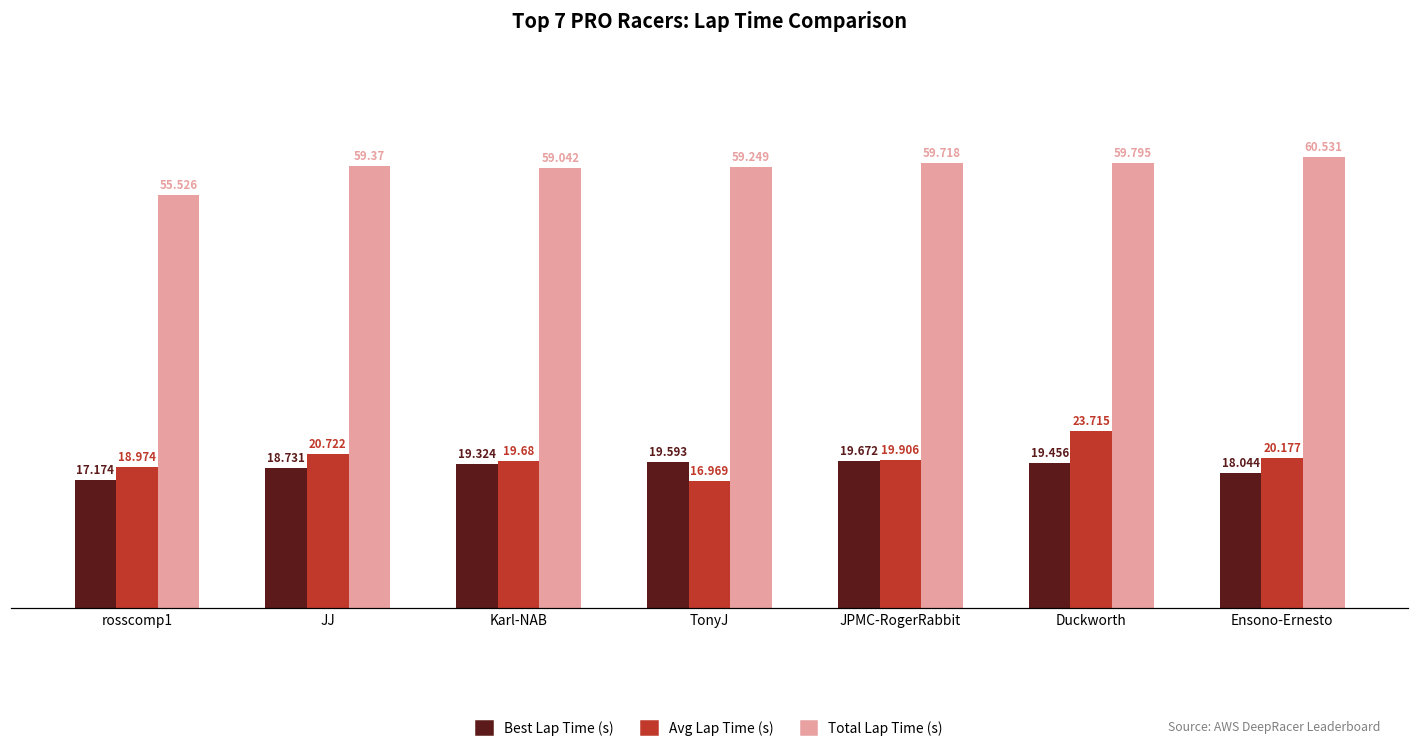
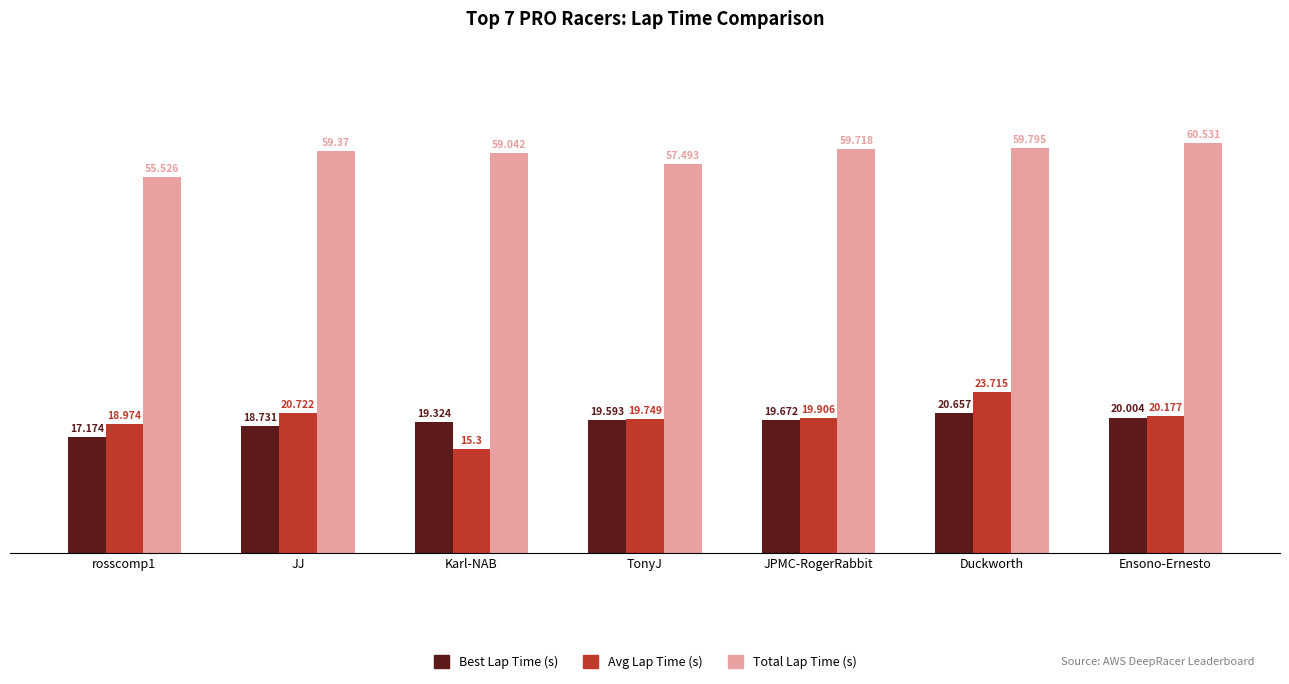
Avg Lap Time (s), Karl-NAB: 19.68 -> 15.3
Avg Lap Time (s), TonyJ: 16.969 -> 19.749
Total Lap Time (s), TonyJ: 59.249 -> 57.493
Best Lap Time (s), Duckworth: 19.456 -> 20.657
Best Lap Time (s), Ensono-Ernesto: 18.044 -> 20.004
